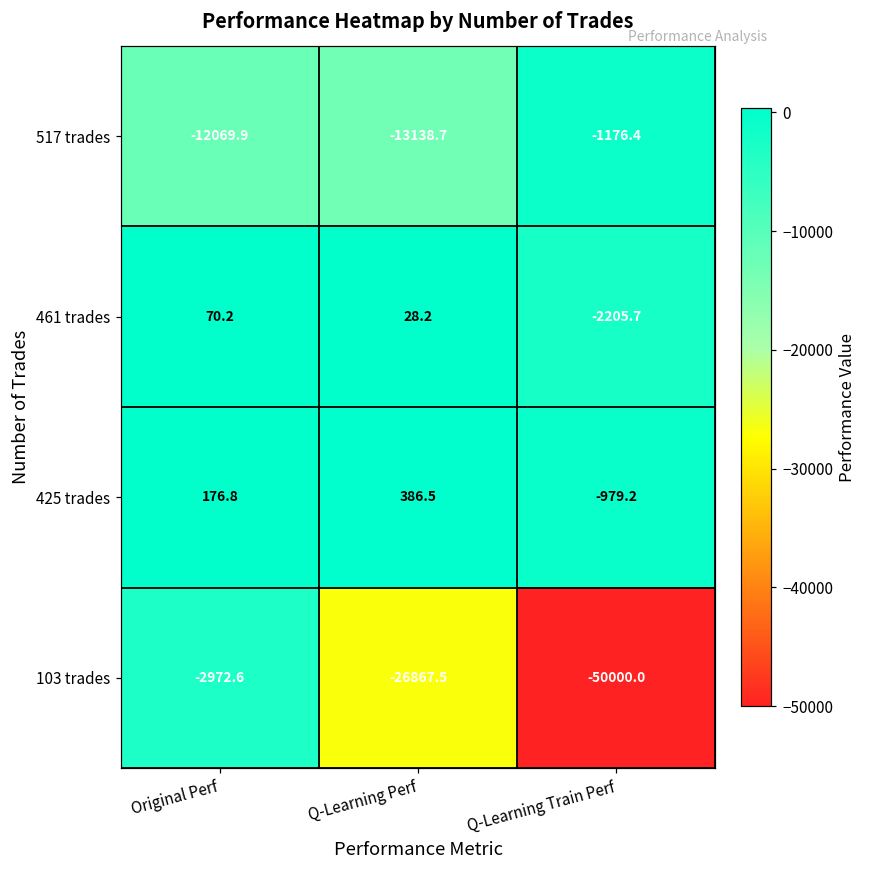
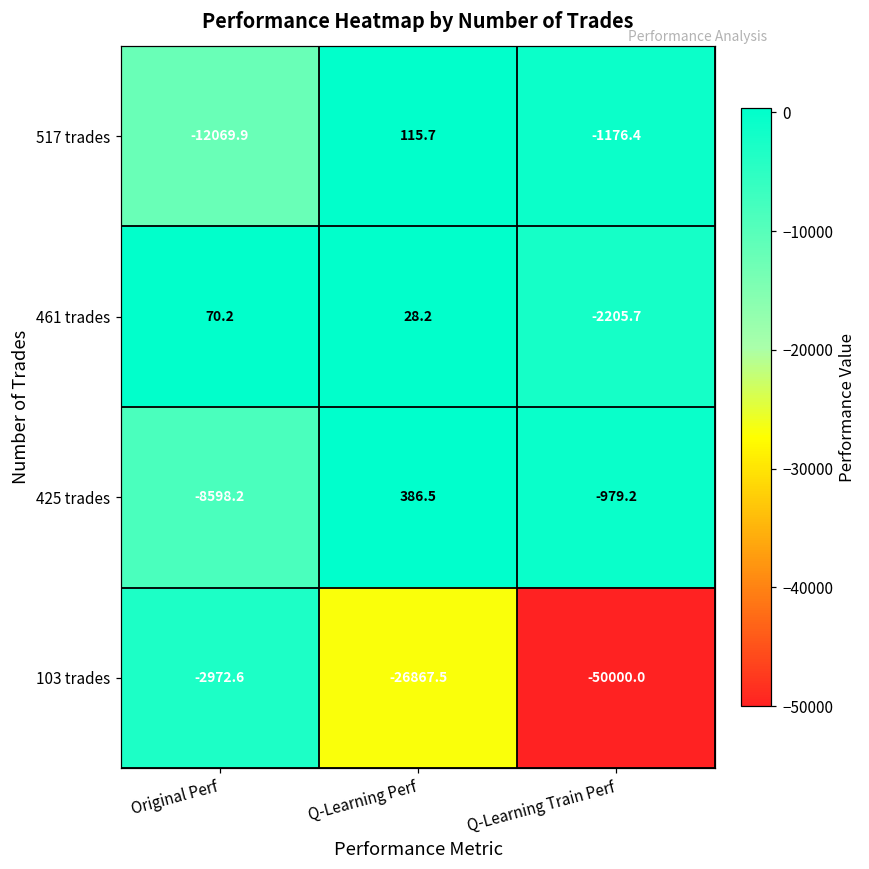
517 trades, Q-Learning Perf: -13138.7 -> 115.7
425 trades, Original Perf: 176.8 -> -8598.2
